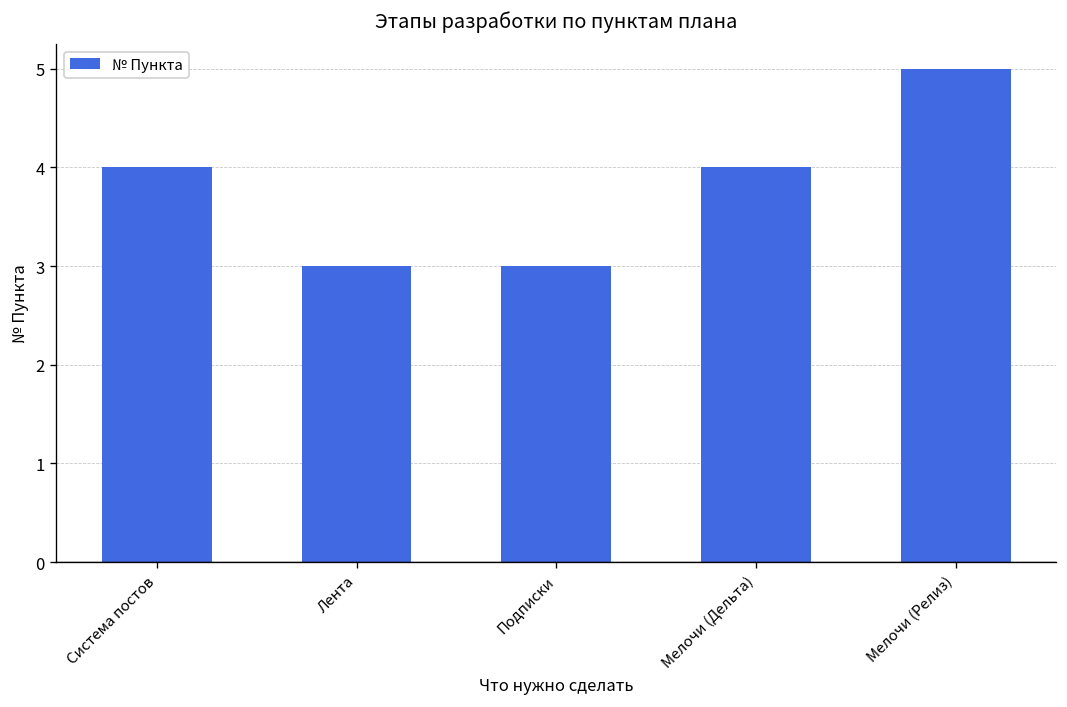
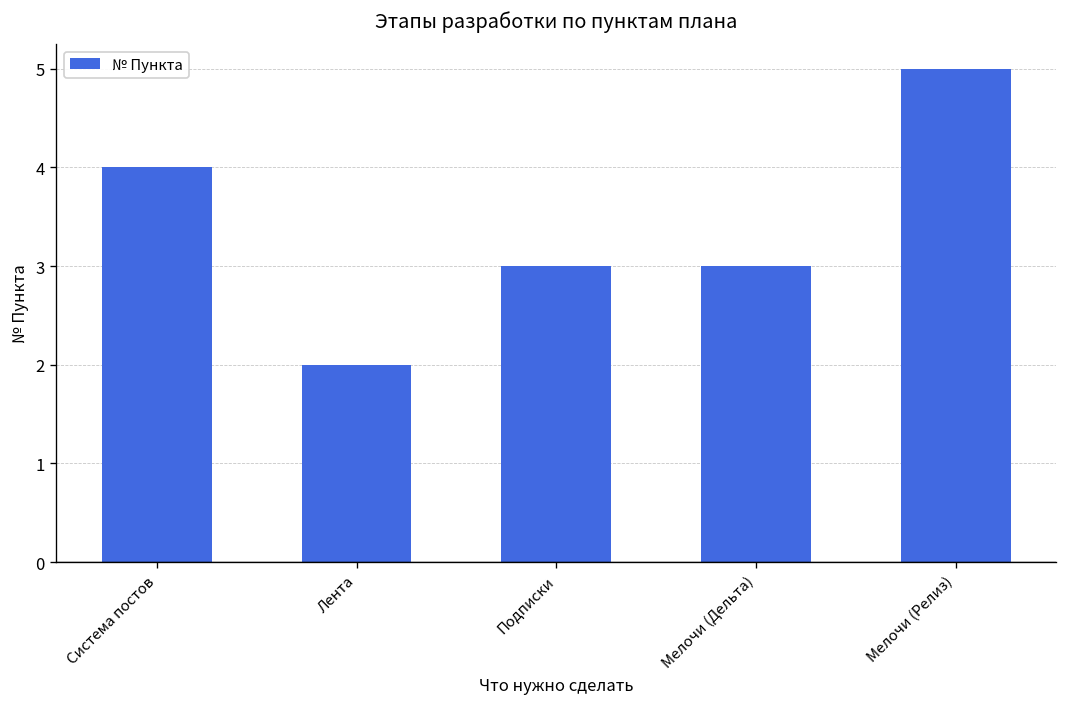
Лента: 3 -> 2
Мелочи (Дельта): 4 -> 3
